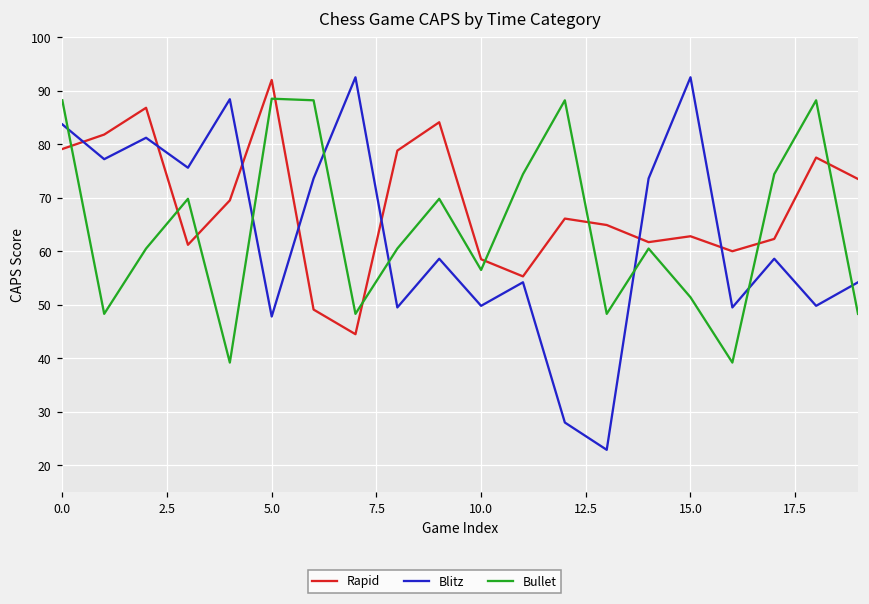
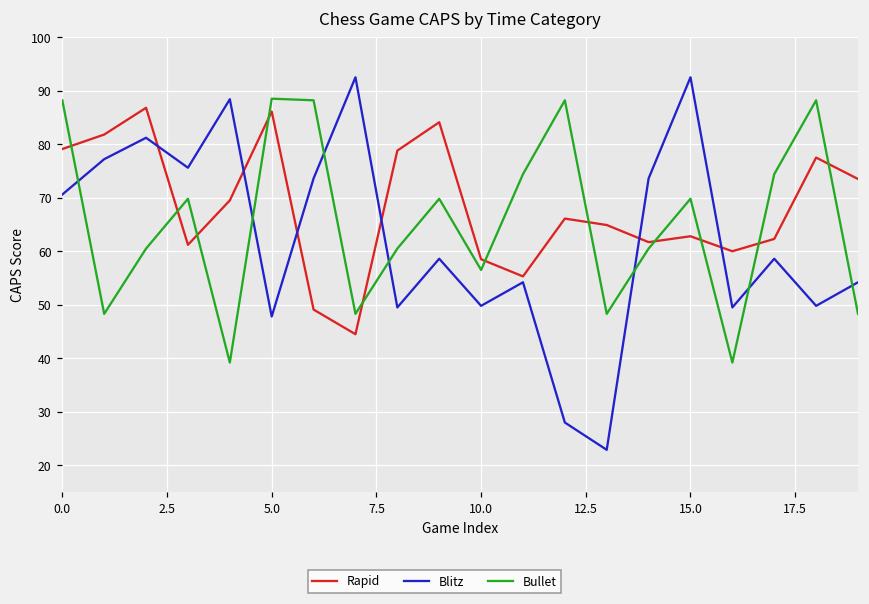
Blitz, 0.0: 84 -> 71
Rapid, 5.0: 92 -> 86
Bullet, 15.0: 51 -> 70
